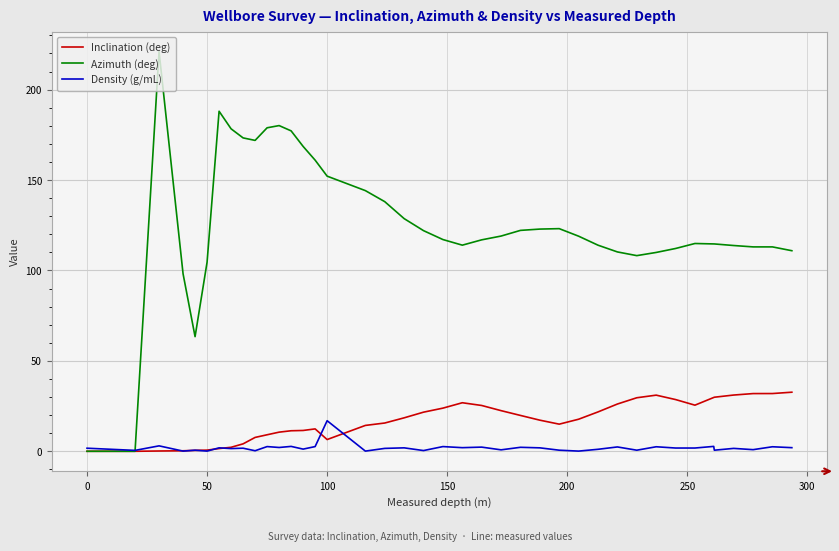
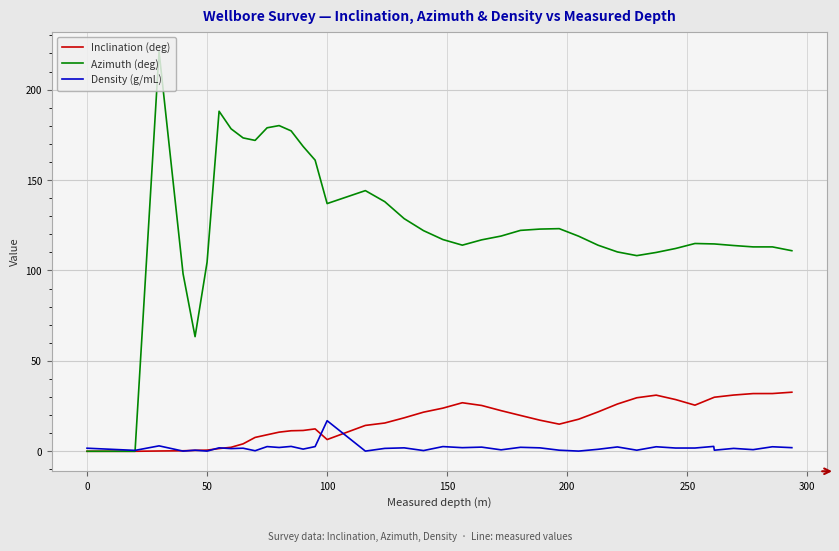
Azimuth (deg), 100: 152 -> 137
